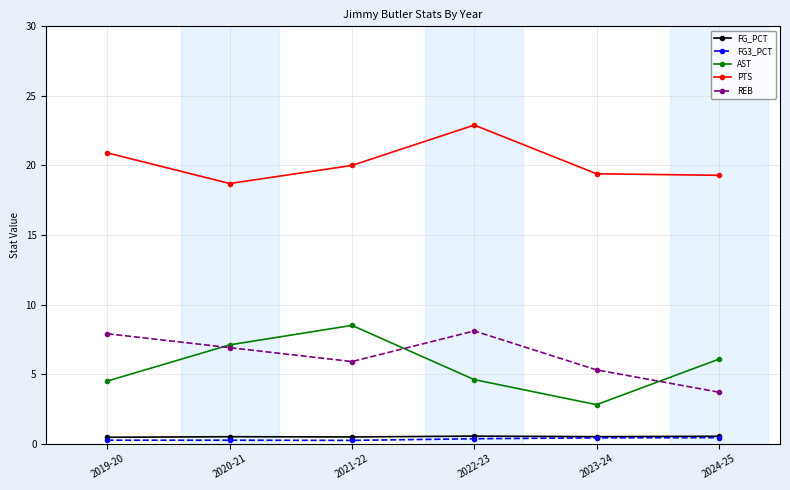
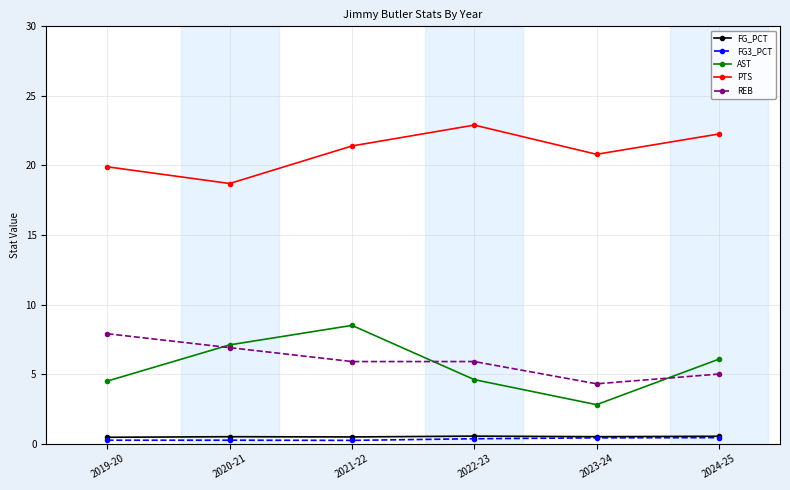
PTS, 2019-20: 20.9 -> 19.9
PTS, 2021-22: 20.0 -> 21.4
REB, 2022-23: 8.1 -> 5.9
PTS, 2023-24: 19.4 -> 20.8
REB, 2023-24: 5.3 -> 4.3
PTS, 2024-25: 19.3 -> 22.3
REB, 2024-25: 3.7 -> 5.0
